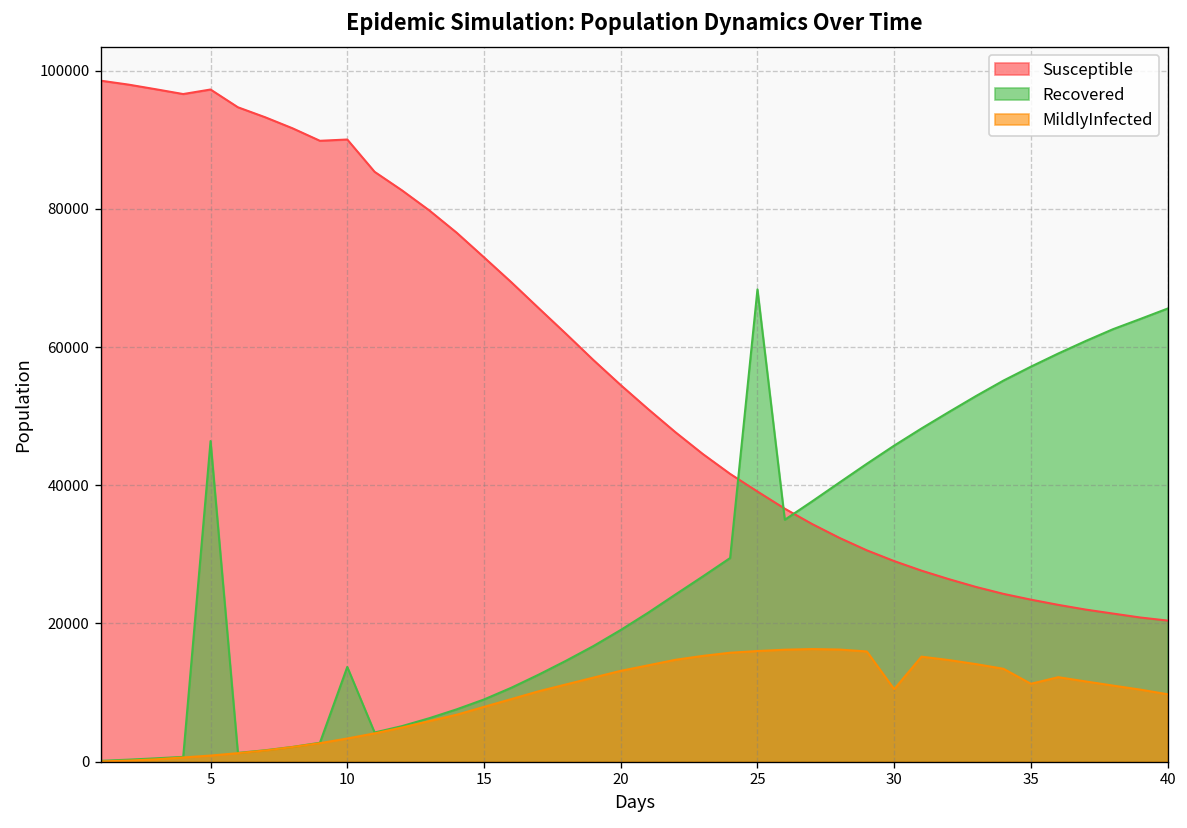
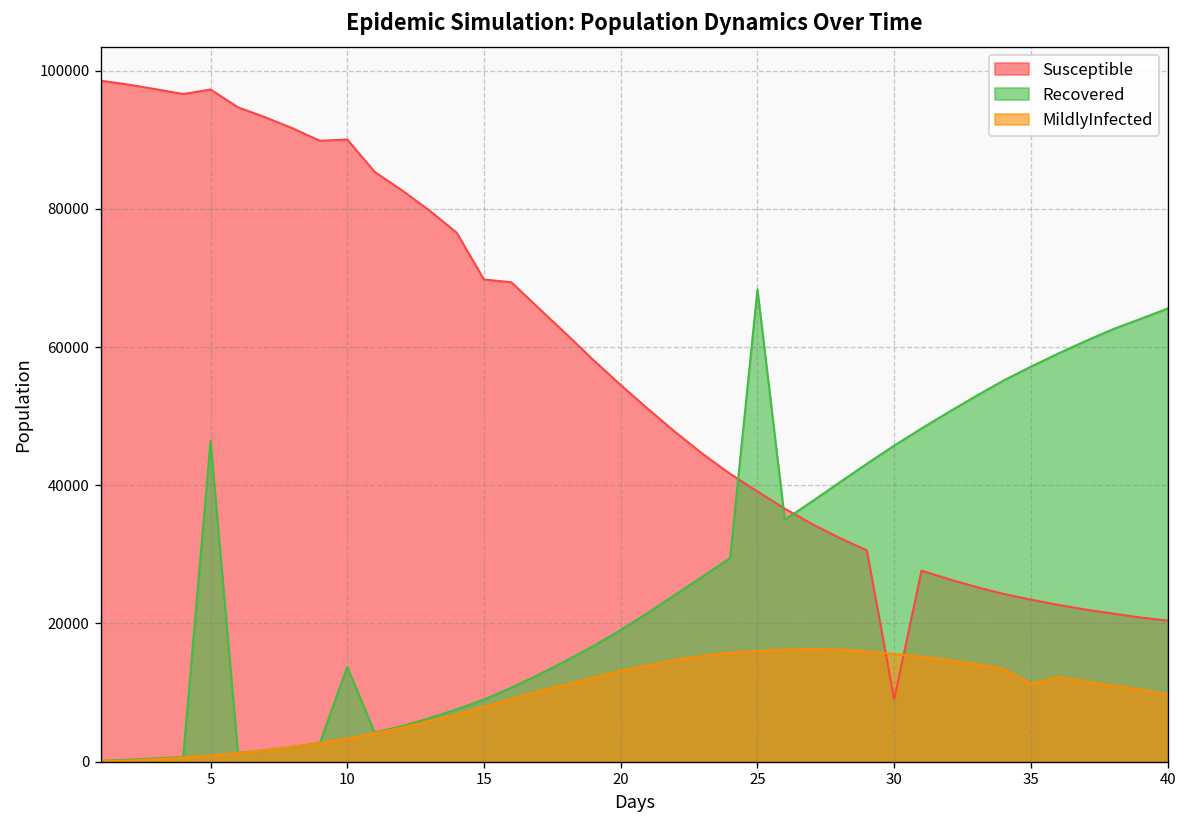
Susceptible, 15: 73000 -> 70000
Susceptible, 30: 29000 -> 9000
MildlyInfected, 30: 10000 -> 16000
